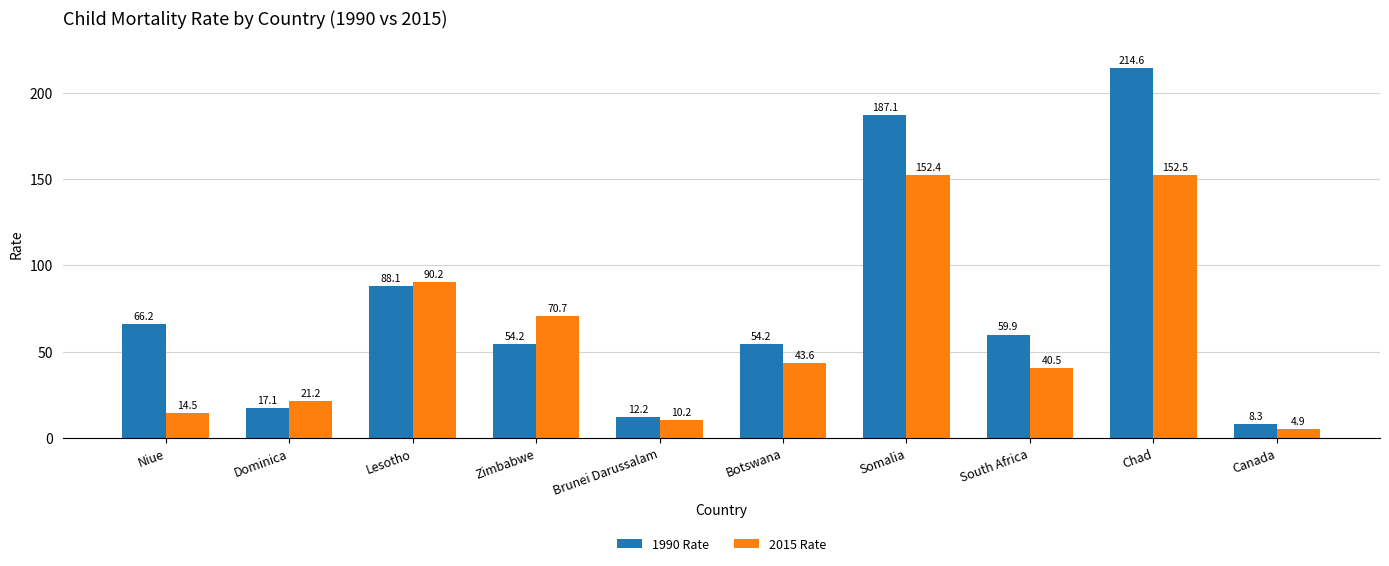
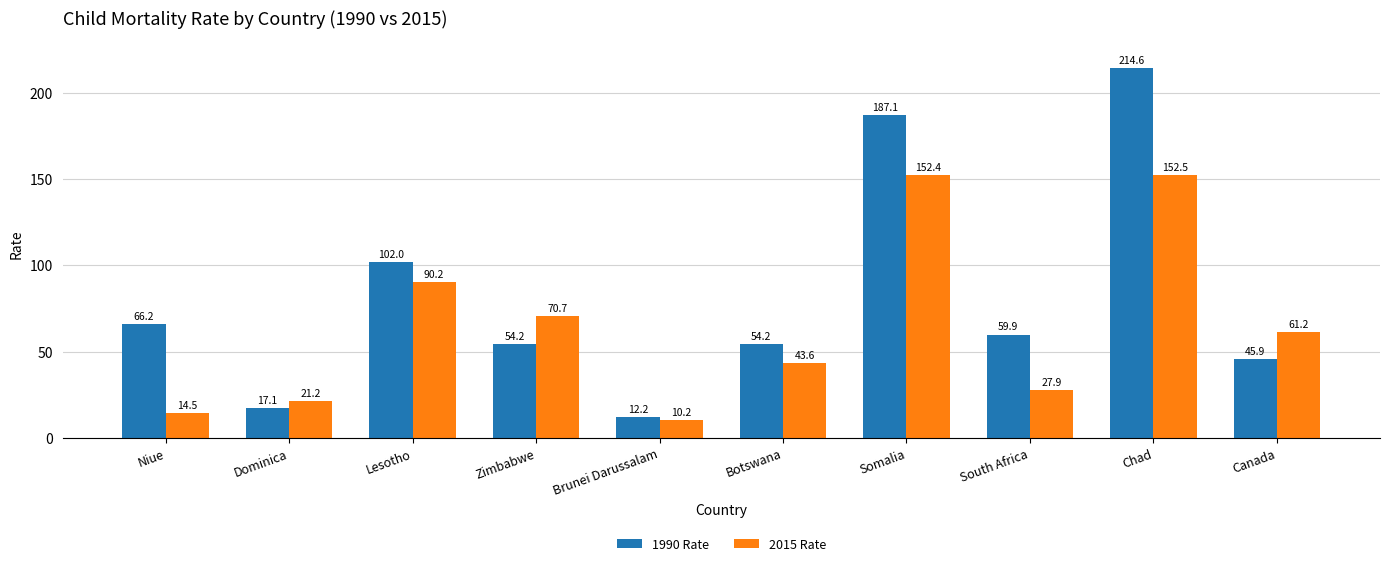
1990 Rate, Lesotho: 88.1 -> 102.0
2015 Rate, South Africa: 40.5 -> 27.9
1990 Rate, Canada: 8.3 -> 45.9
2015 Rate, Canada: 4.9 -> 61.2
